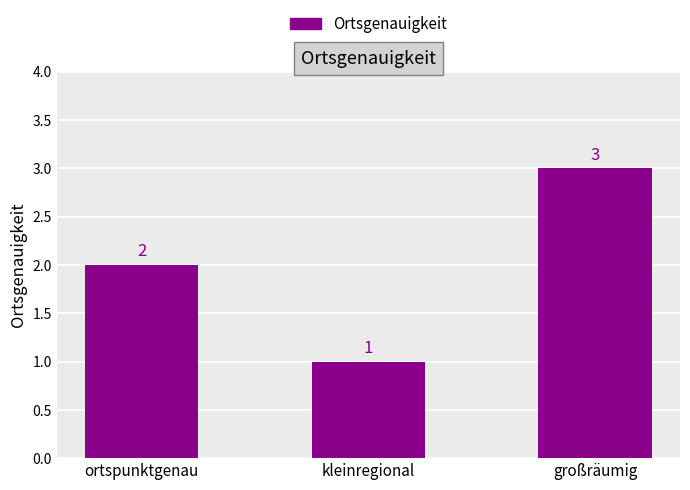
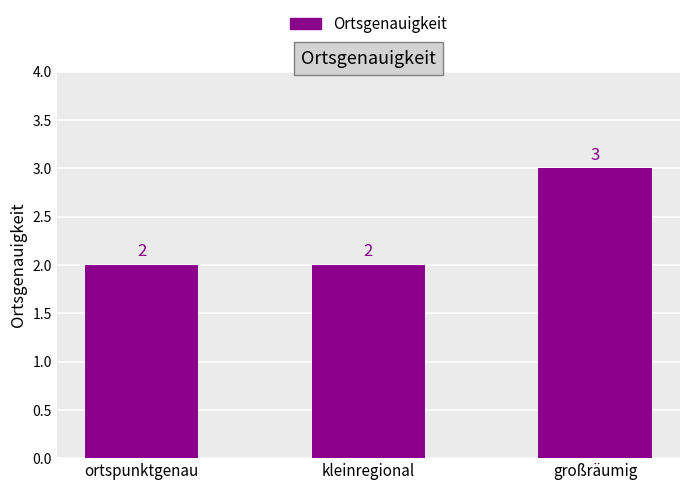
kleinregional: 1 -> 2
